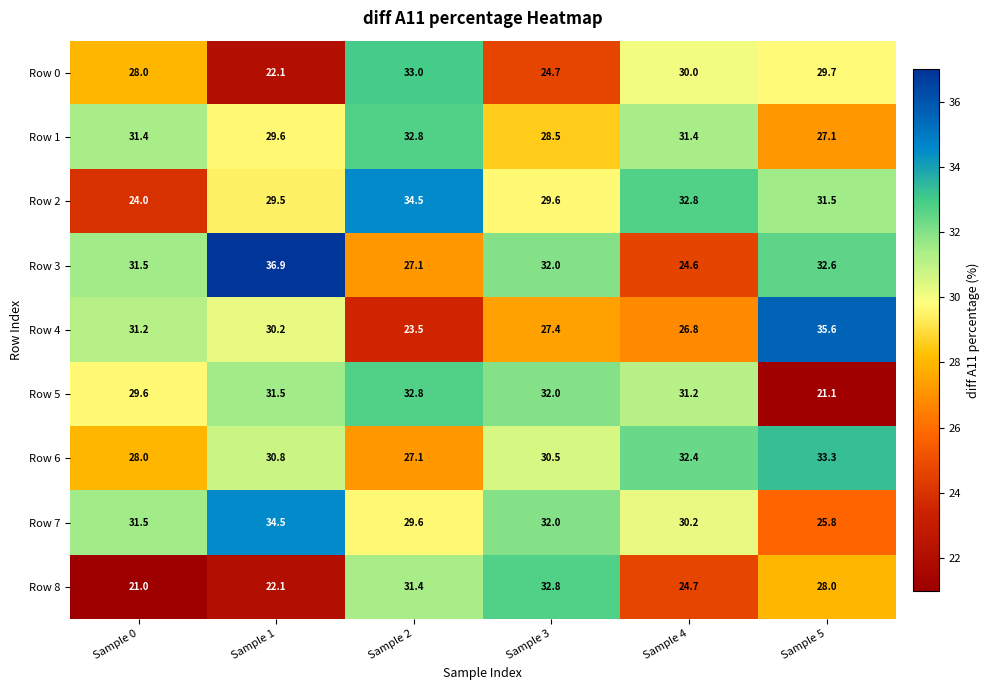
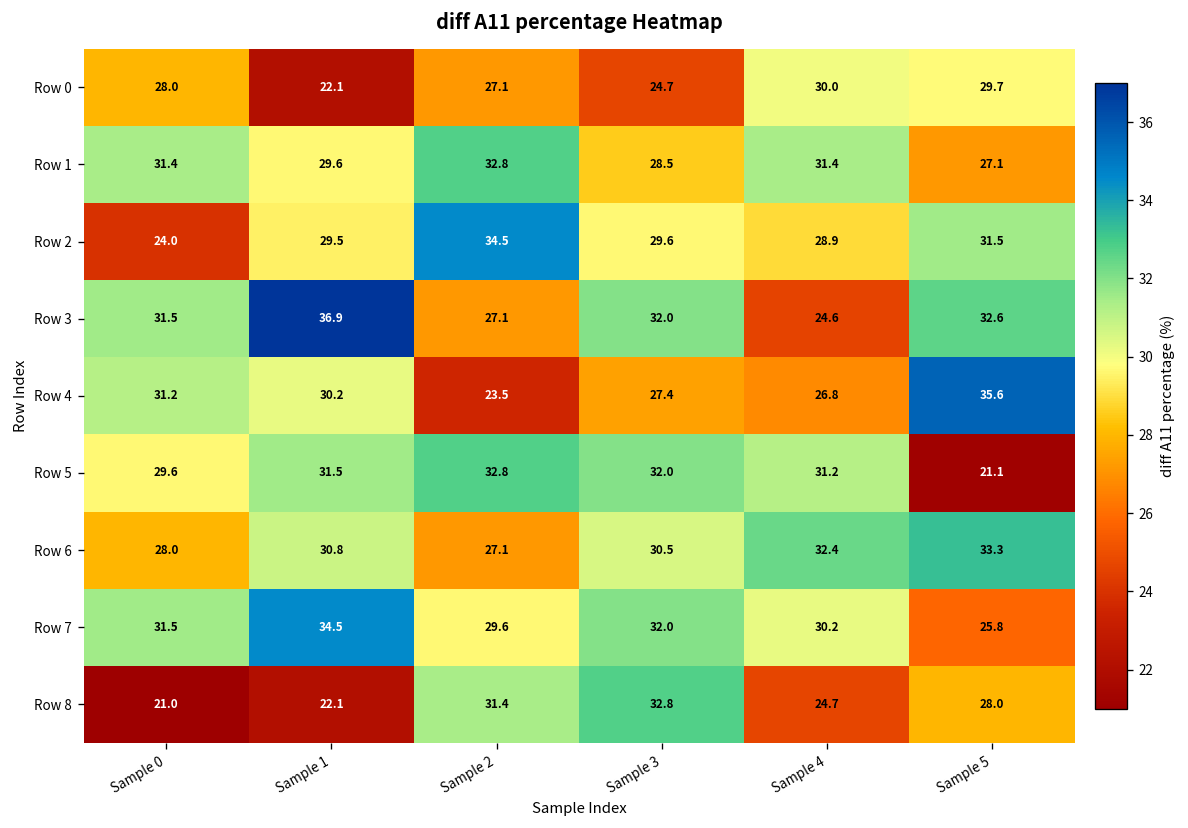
Row 0, Sample 2: 33.0 -> 27.1
Row 2, Sample 4: 32.8 -> 28.9
